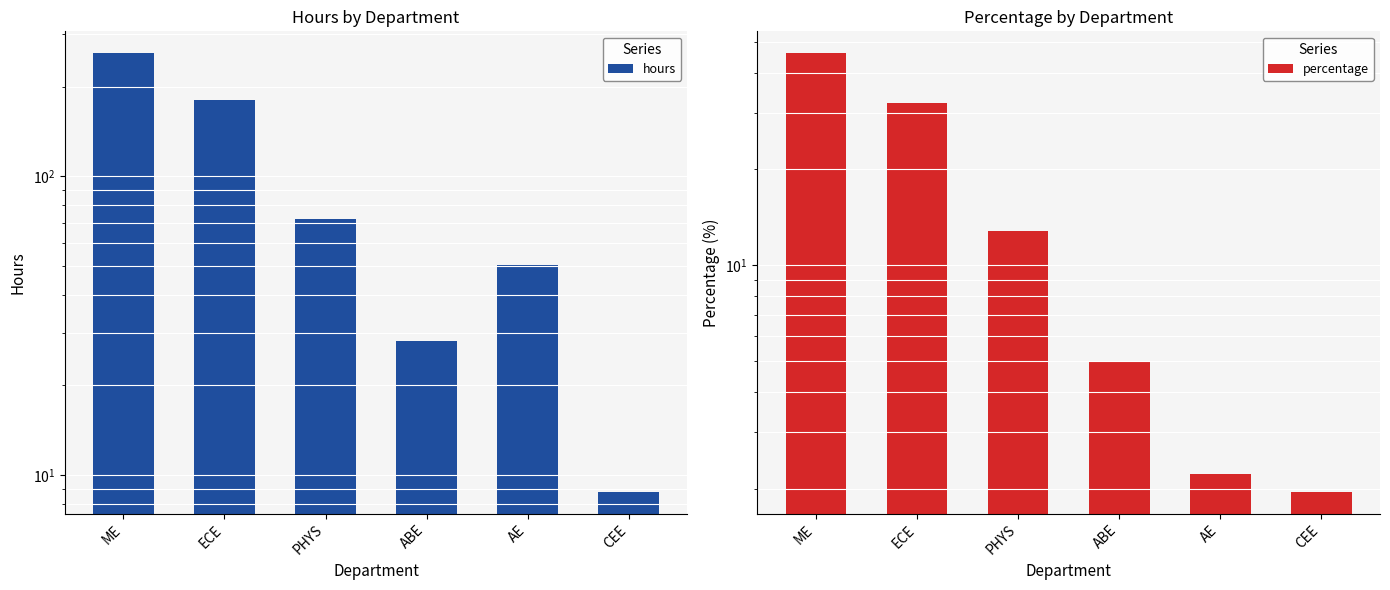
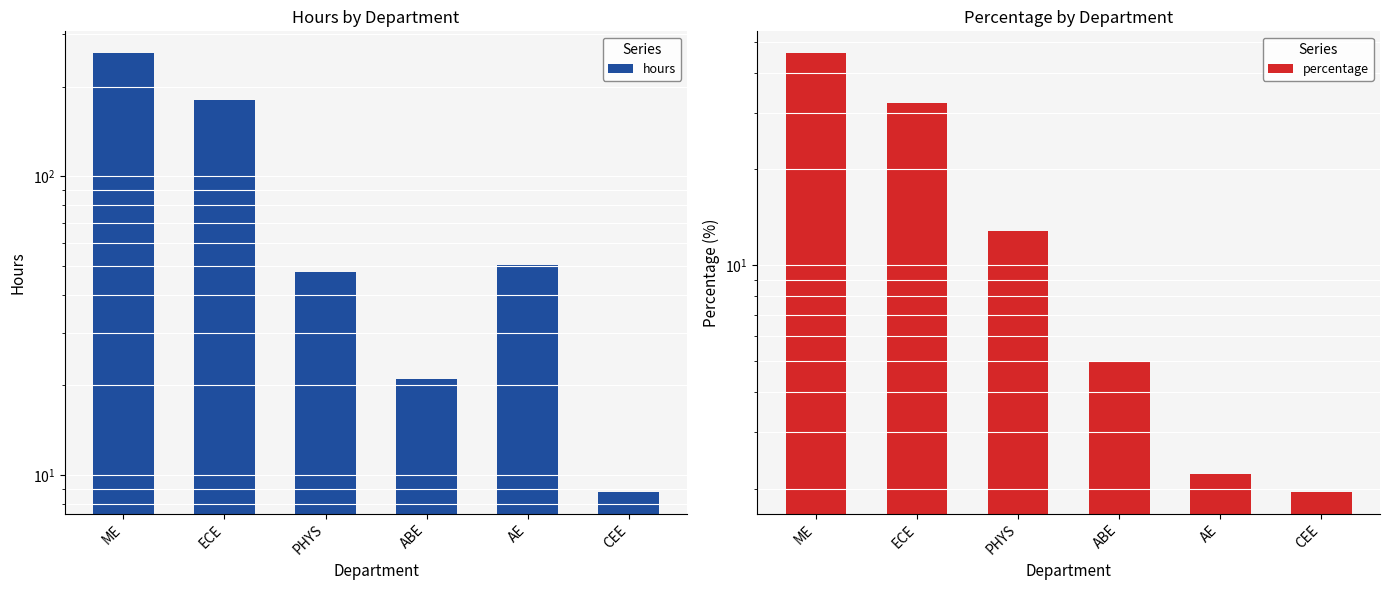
Hours by Department, PHYS: 72 -> 48
Hours by Department, ABE: 28 -> 21
